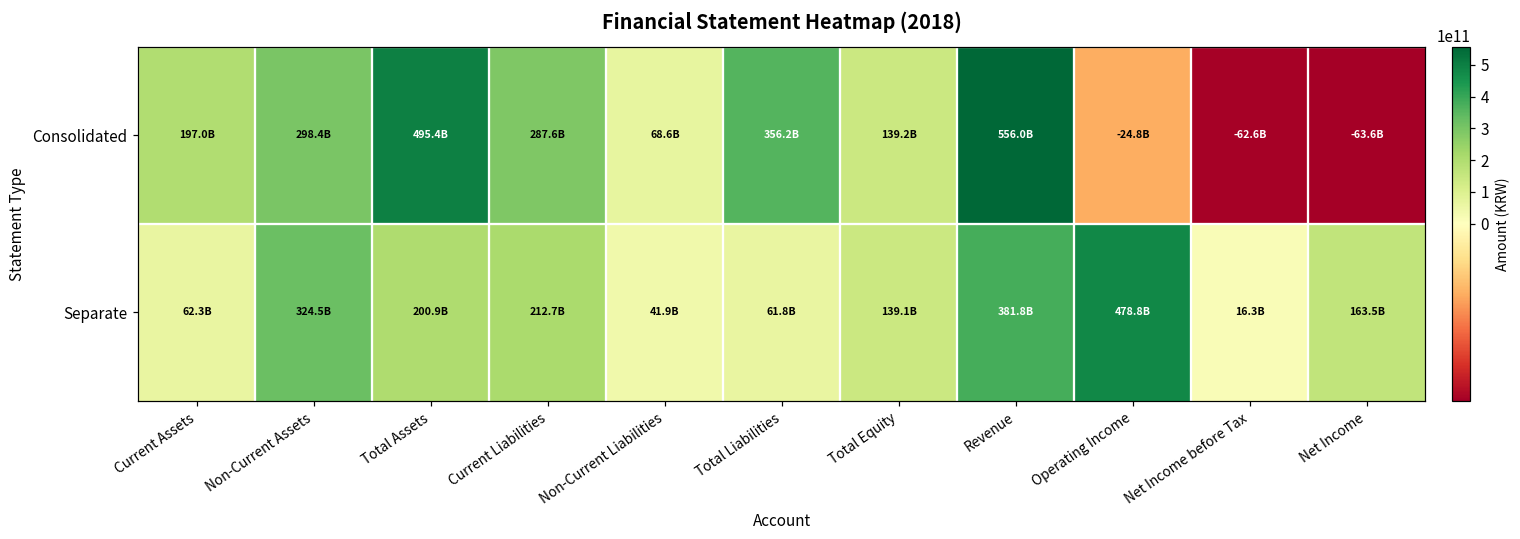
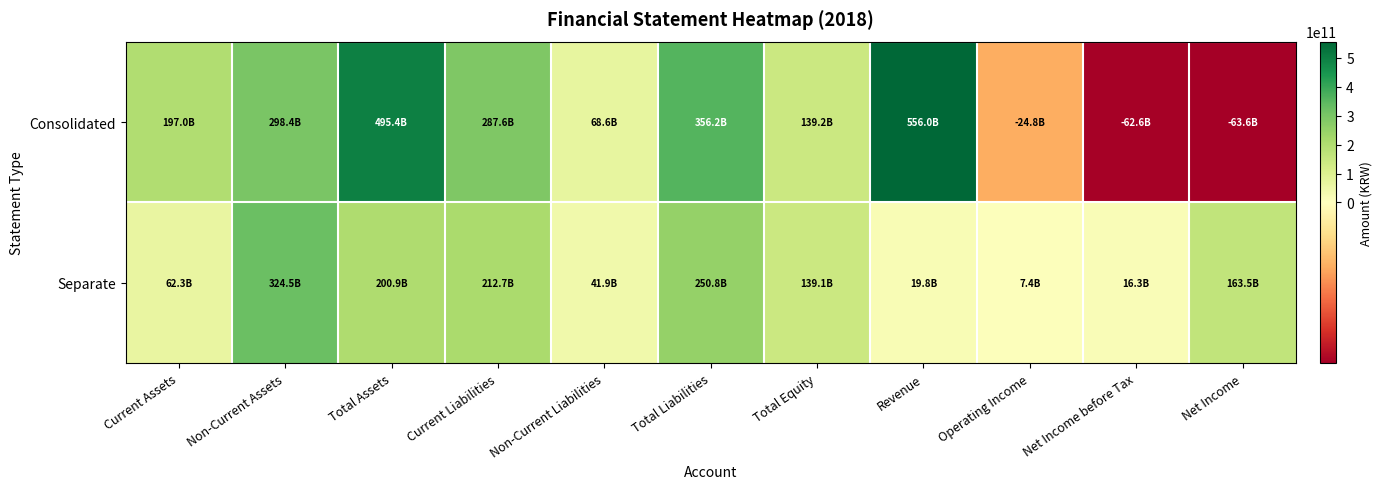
Separate, Total Liabilities: 61.8B -> 250.8B
Separate, Revenue: 381.8B -> 19.8B
Separate, Operating Income: 478.8B -> 7.4B
